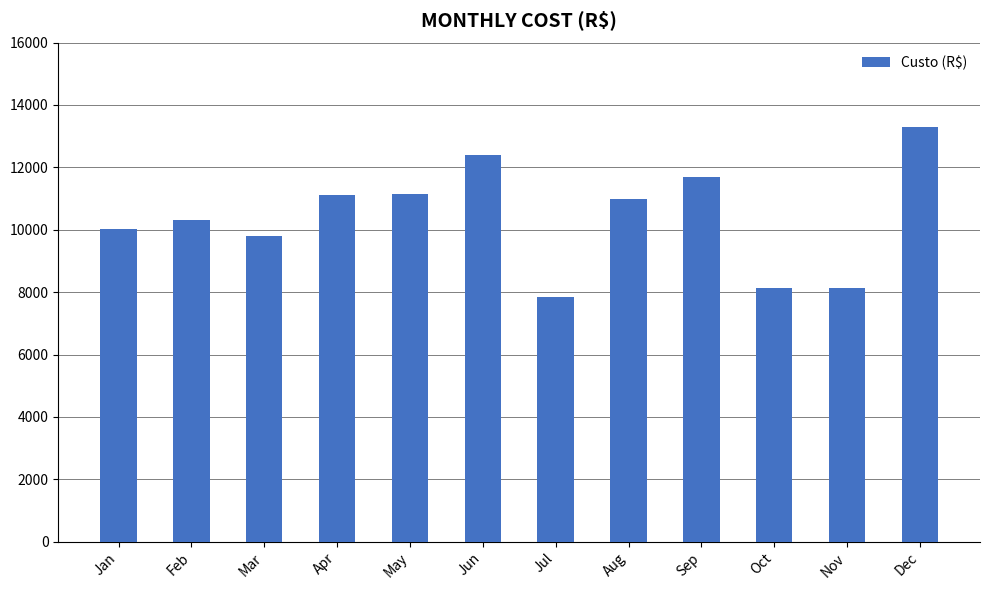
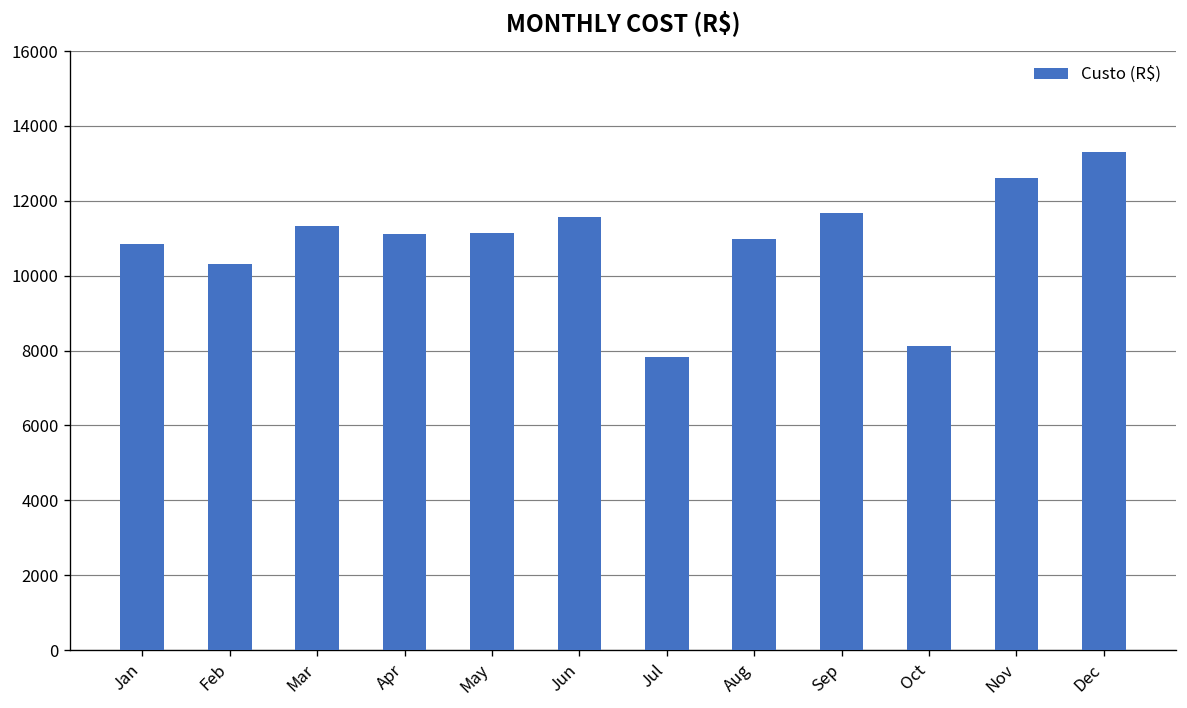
Jan: 10000 -> 10800
Mar: 9800 -> 11300
Jun: 12400 -> 11600
Nov: 8100 -> 12600
